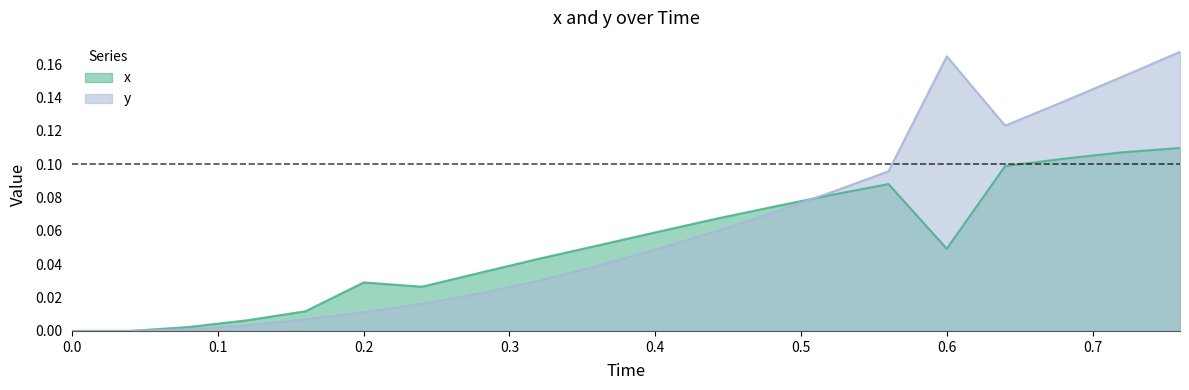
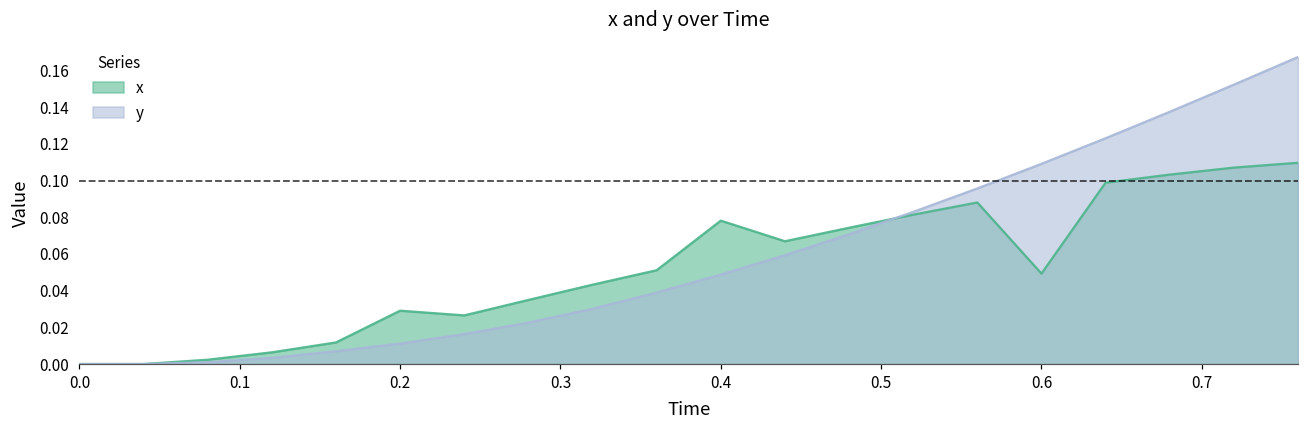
x, 0.4: 0.059 -> 0.078
y, 0.6: 0.165 -> 0.109
